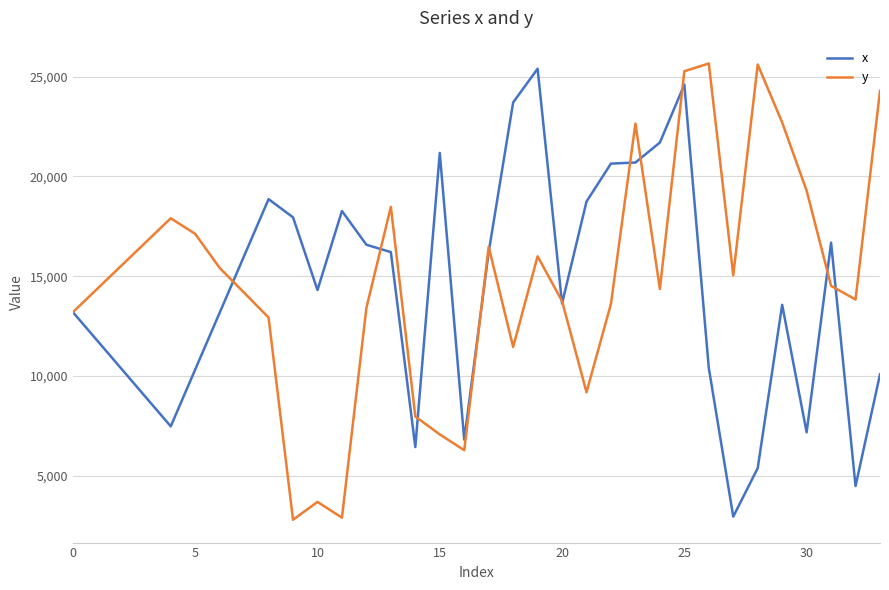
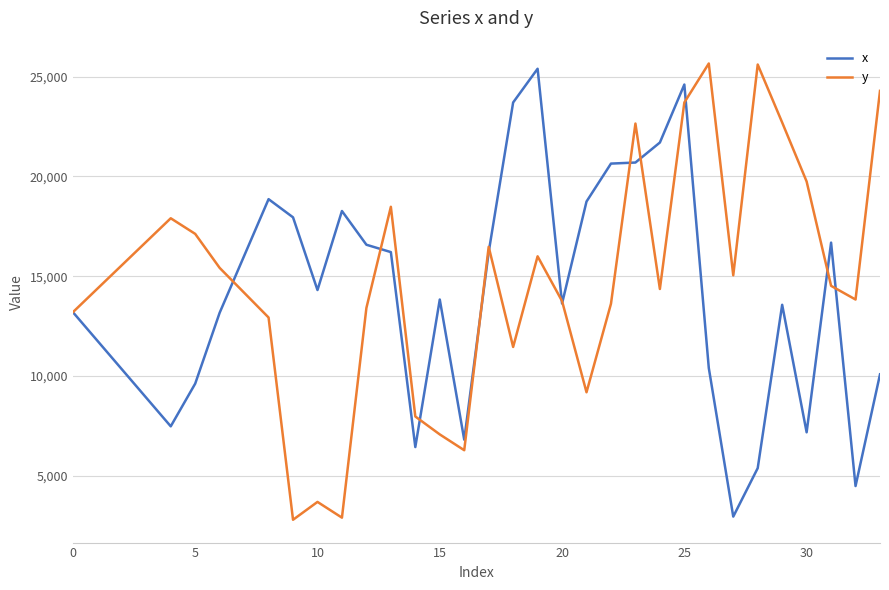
x, 5: 10,300 -> 9,600
x, 15: 21,200 -> 13,800
y, 25: 25,300 -> 23,700
y, 30: 19,300 -> 19,700
